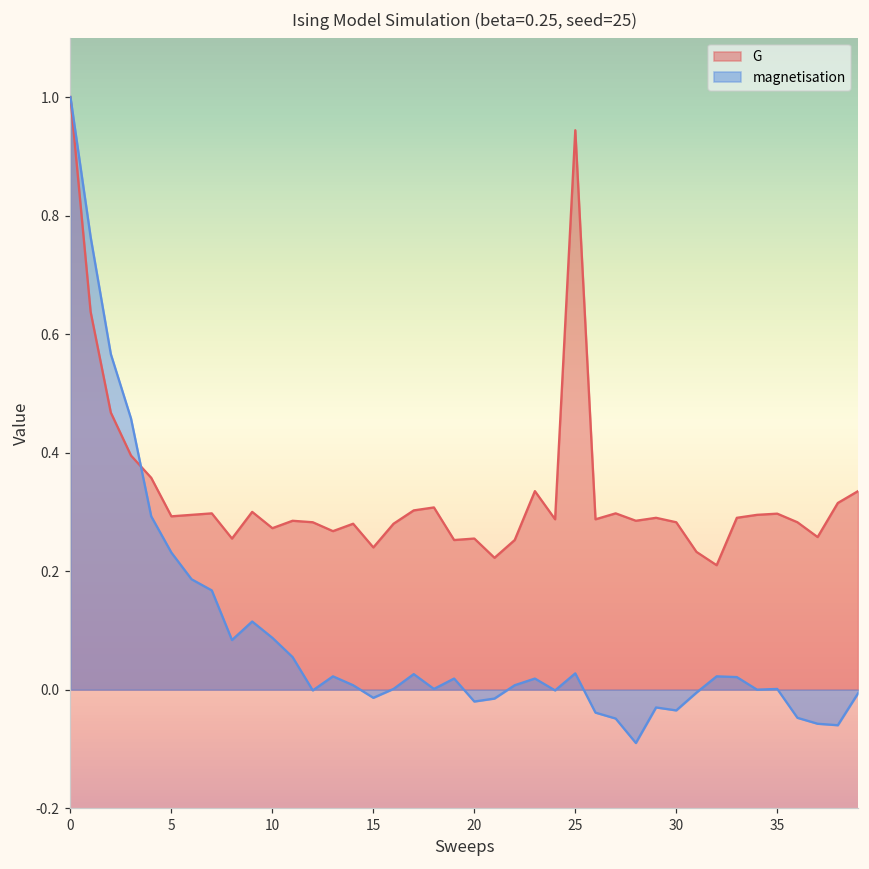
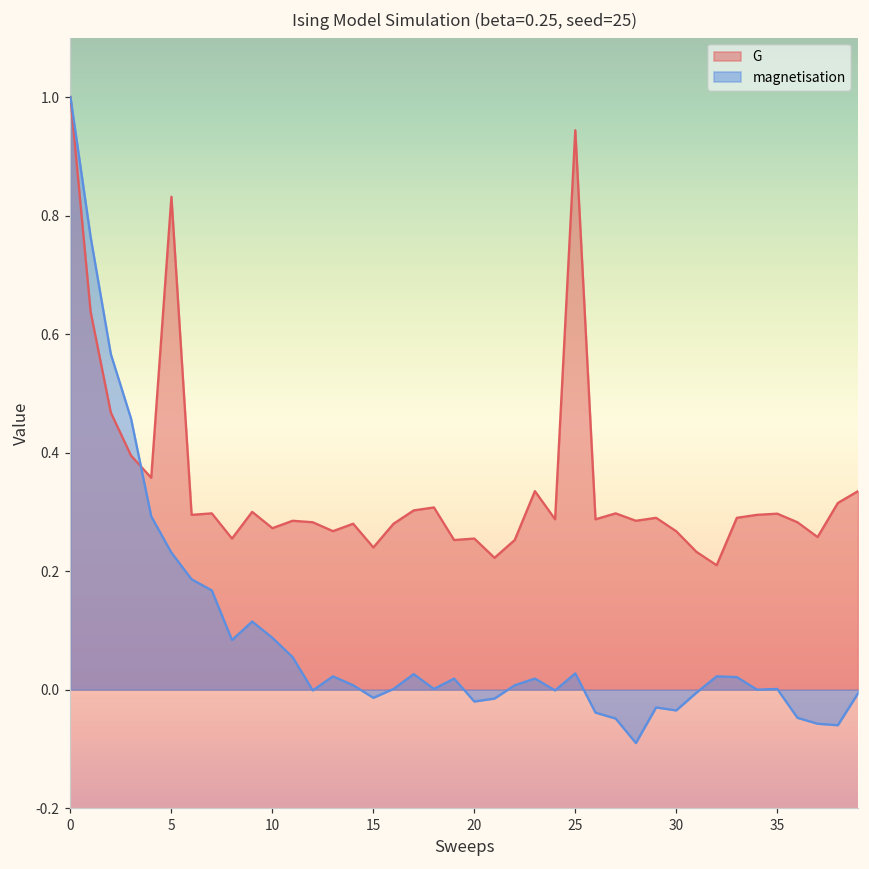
G, 5: 0.29 -> 0.83
G, 30: 0.28 -> 0.27
